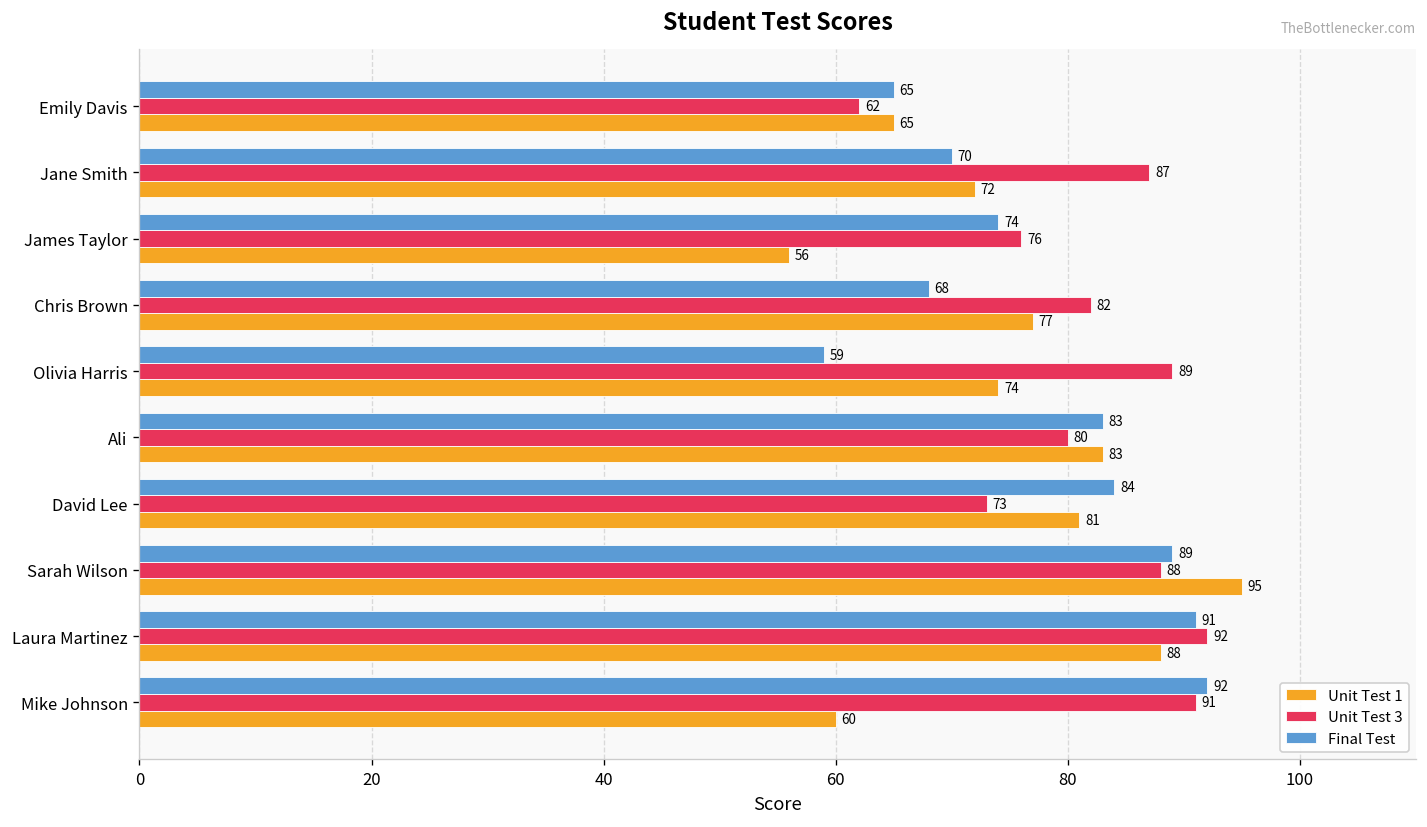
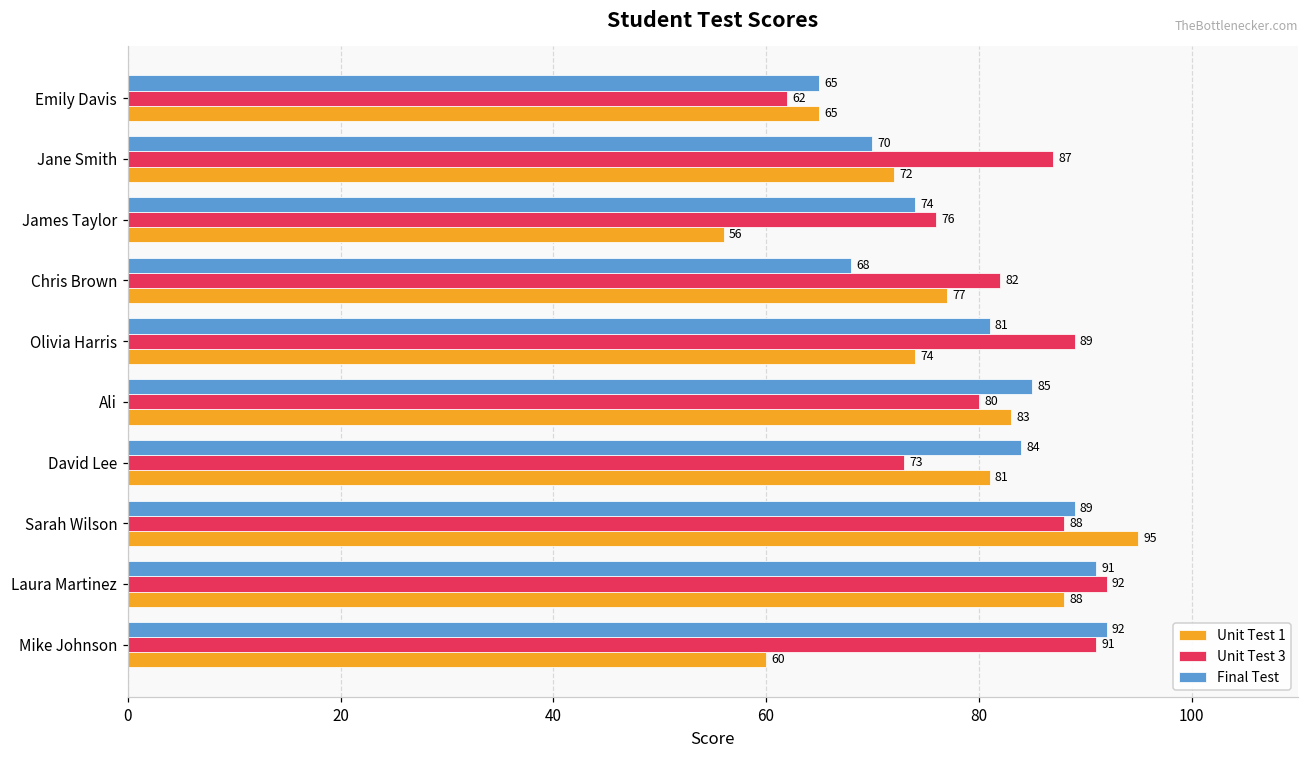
Final Test, Olivia Harris: 59 -> 81
Final Test, Ali: 83 -> 85
